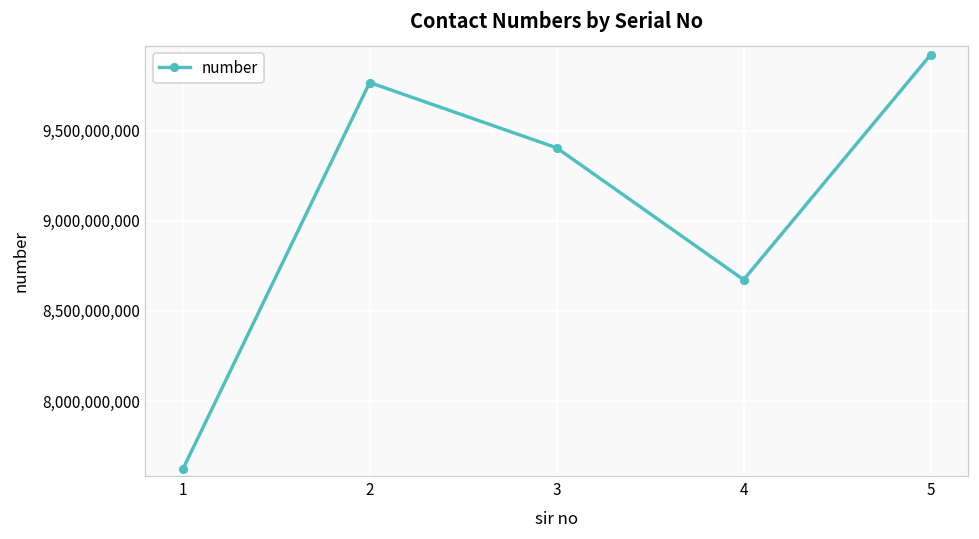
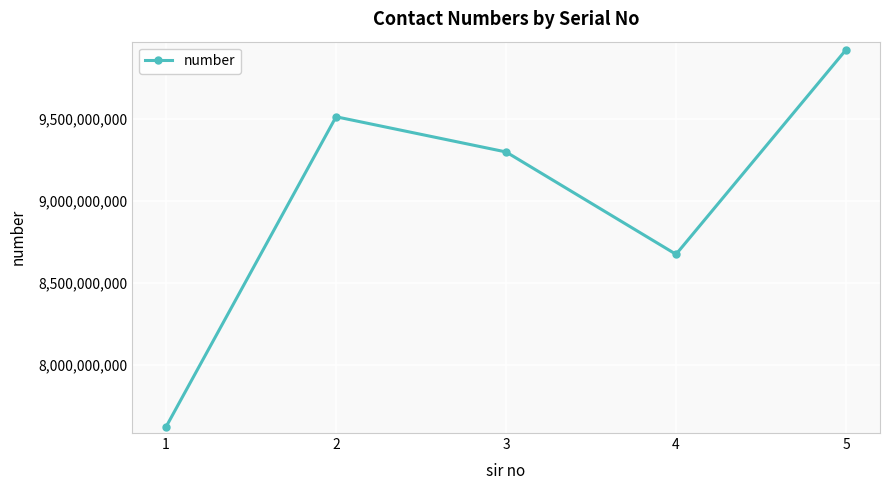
2: 9,770,000,000 -> 9,510,000,000
3: 9,410,000,000 -> 9,300,000,000
